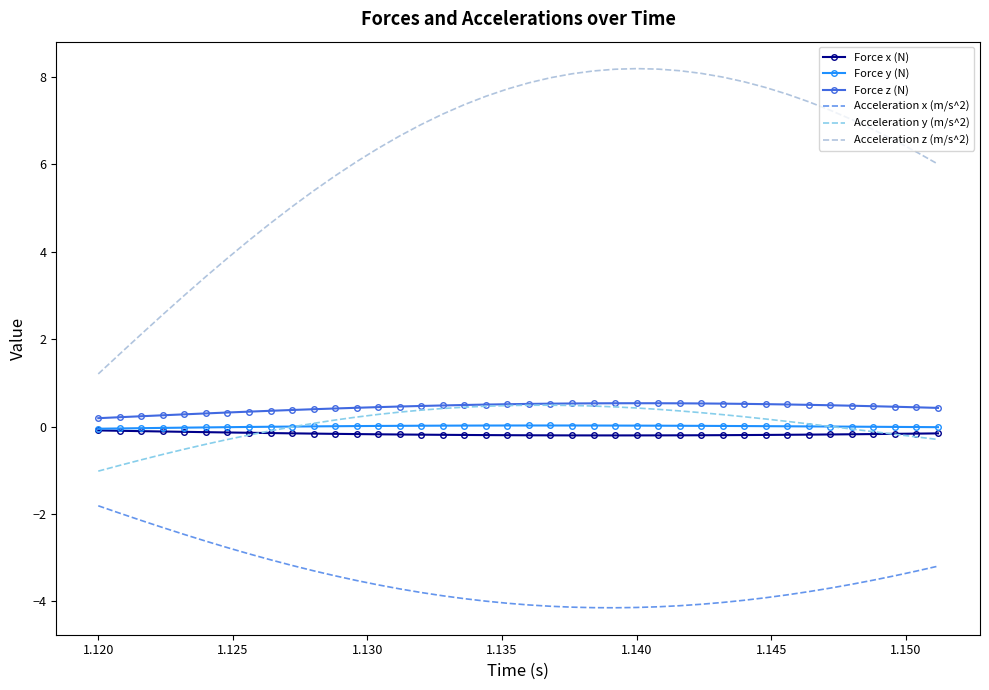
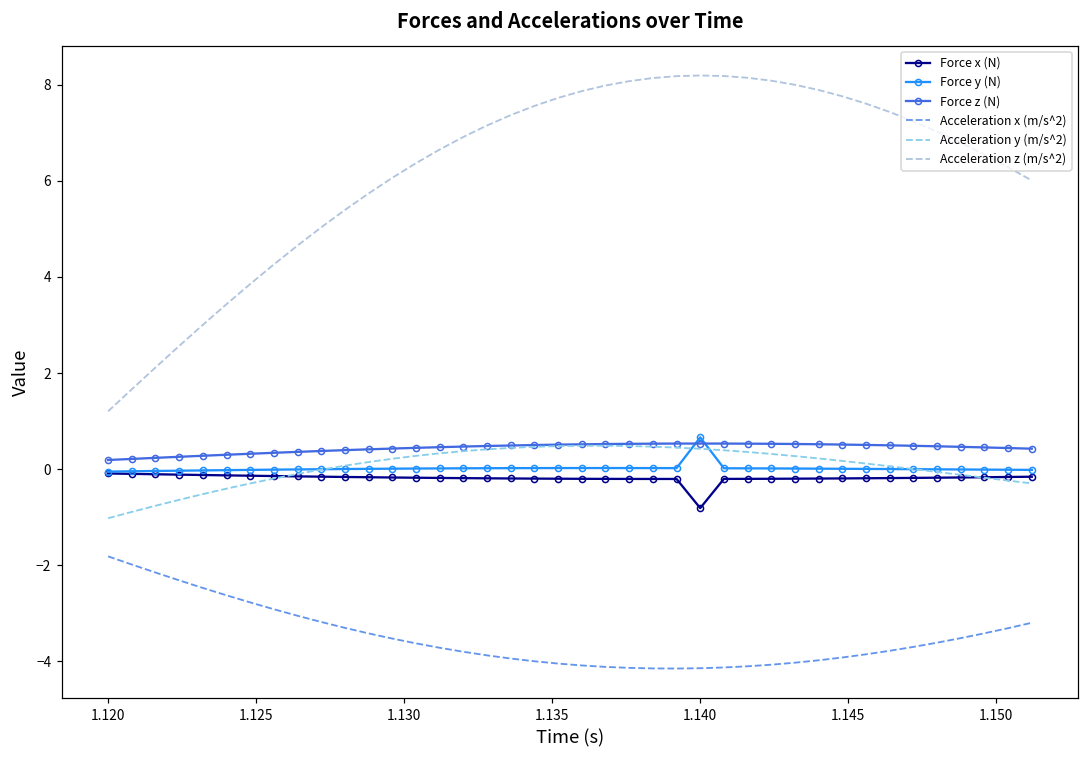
Force x (N), 1.140: -0.2 -> -0.8
Force y (N), 1.140: 0.0 -> 0.7
